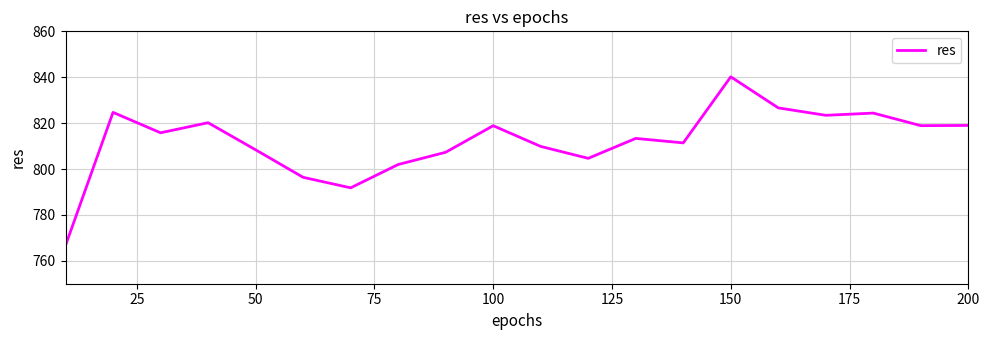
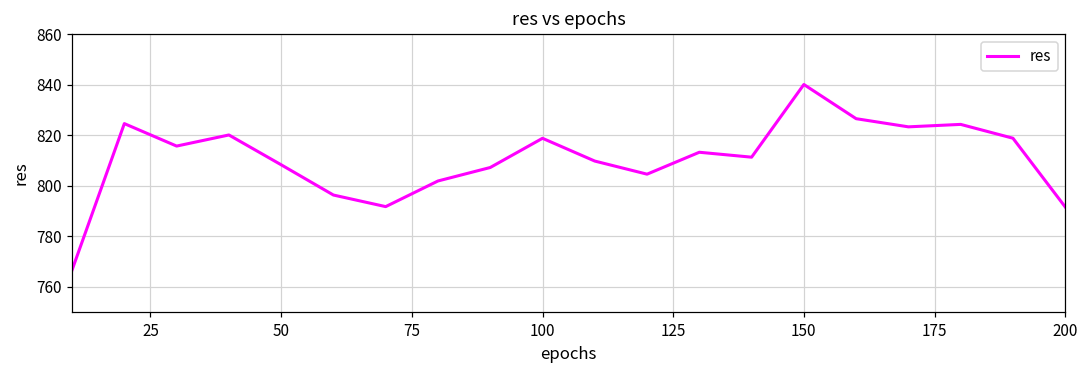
200: 819 -> 792
